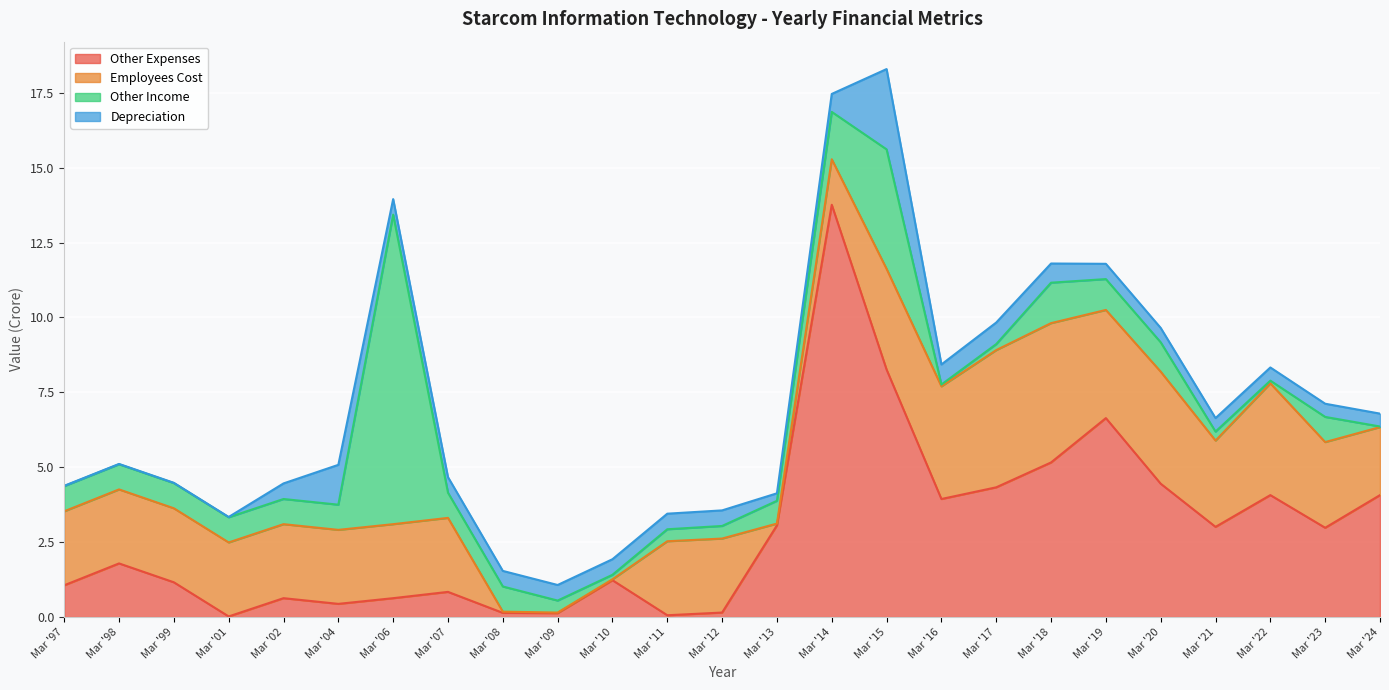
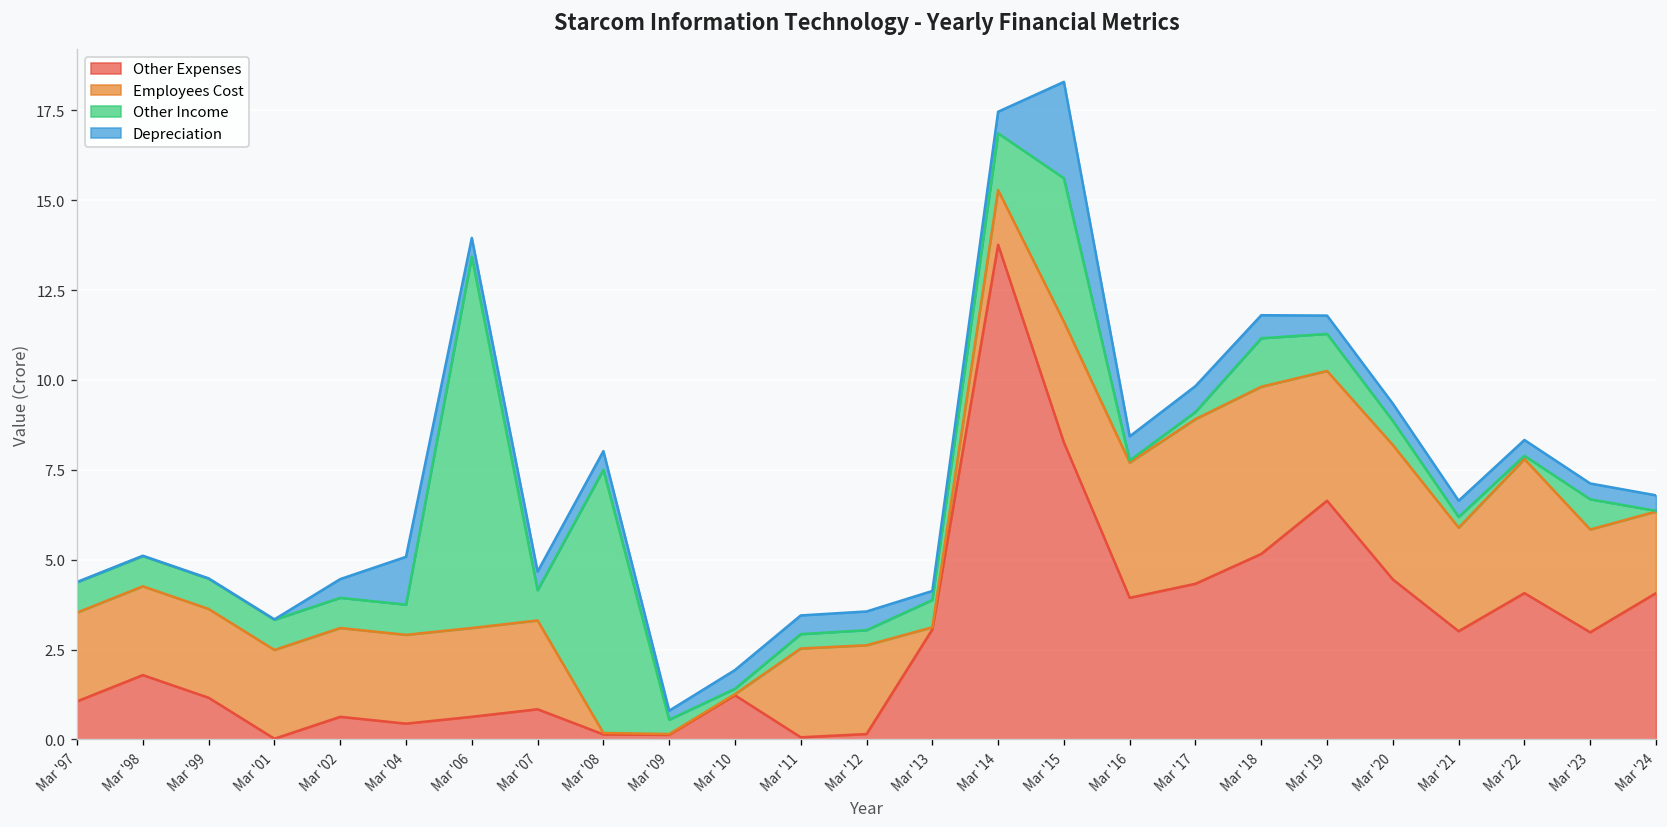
Other Income, Mar '08: 0.8 -> 7.3
Depreciation, Mar '09: 0.5 -> 0.3
Other Income, Mar '20: 1.0 -> 0.7
